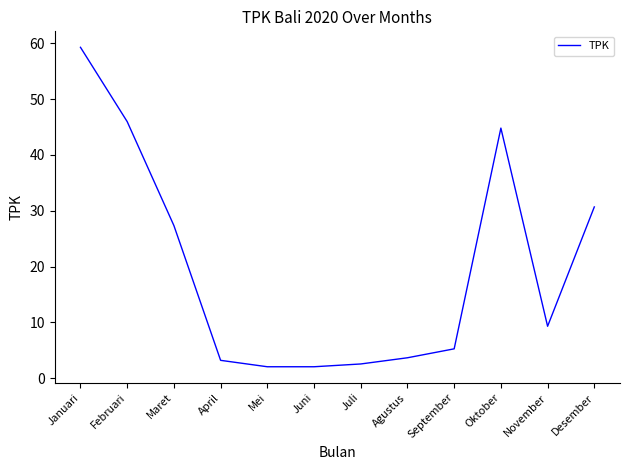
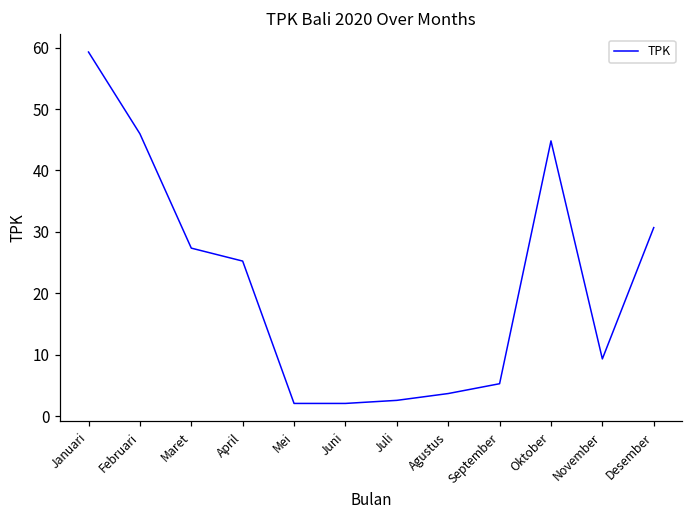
April: 3 -> 25
